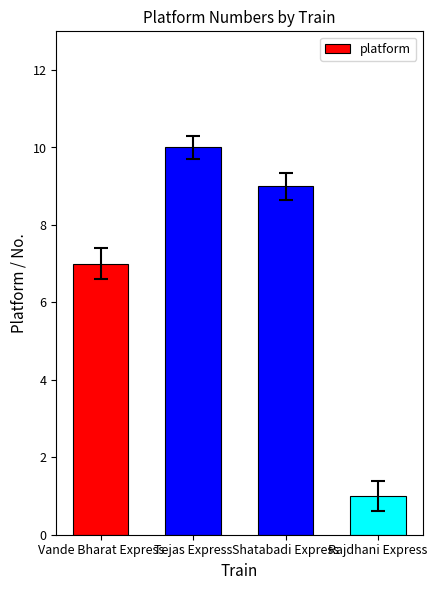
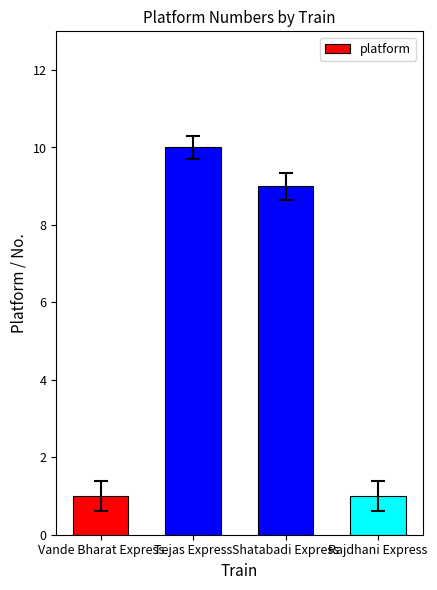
platform, Vande Bharat Express: 7 -> 1
